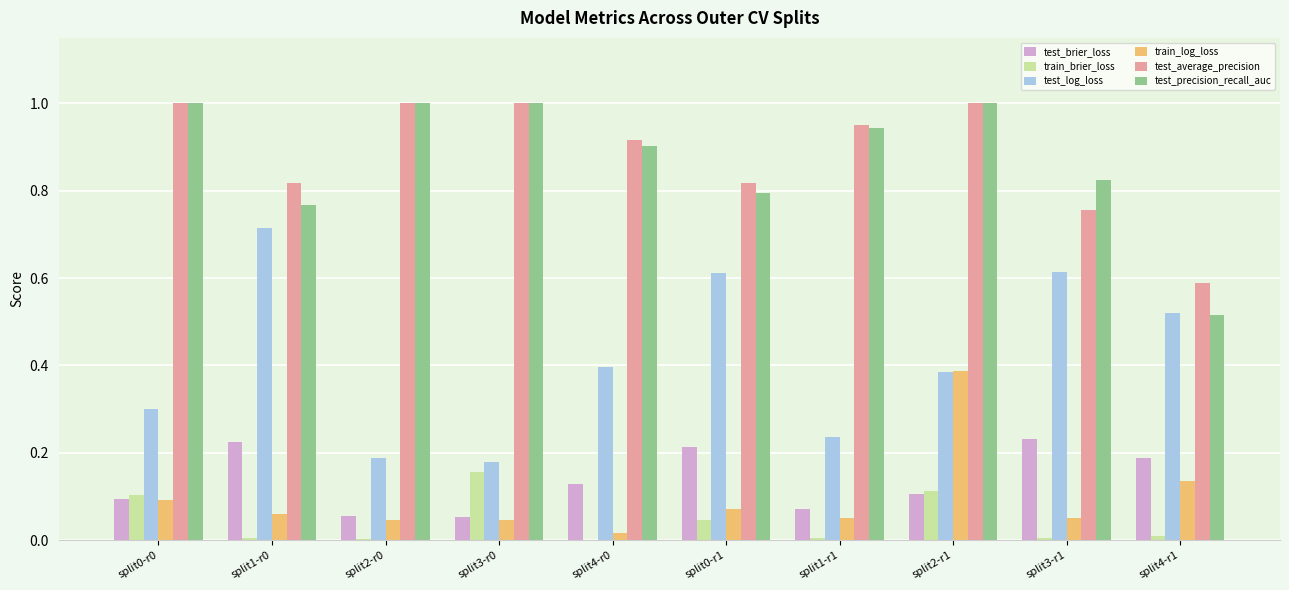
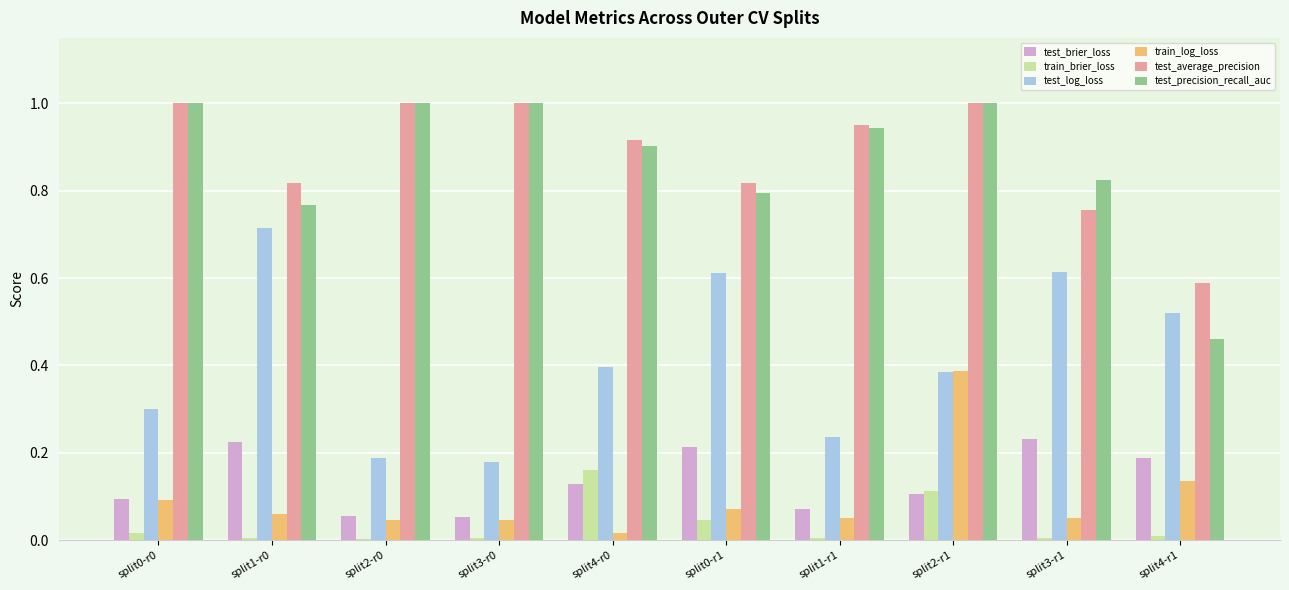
train_brier_loss, split0-r0: 0.10 -> 0.02
train_brier_loss, split3-r0: 0.15 -> 0.00
train_brier_loss, split4-r0: 0.00 -> 0.16
test_precision_recall_auc, split4-r1: 0.52 -> 0.46
